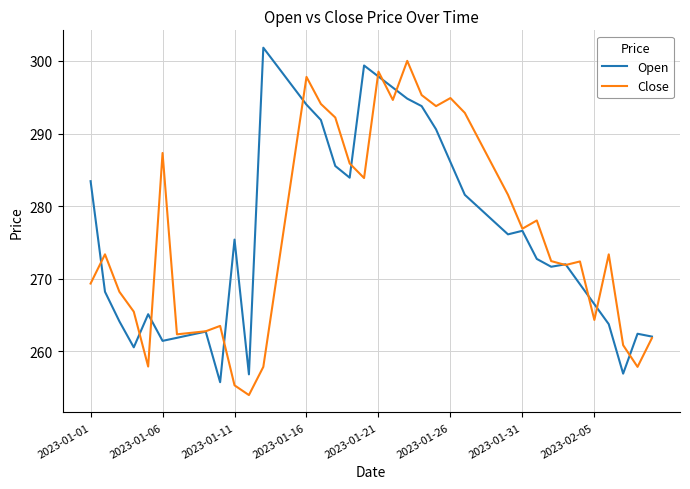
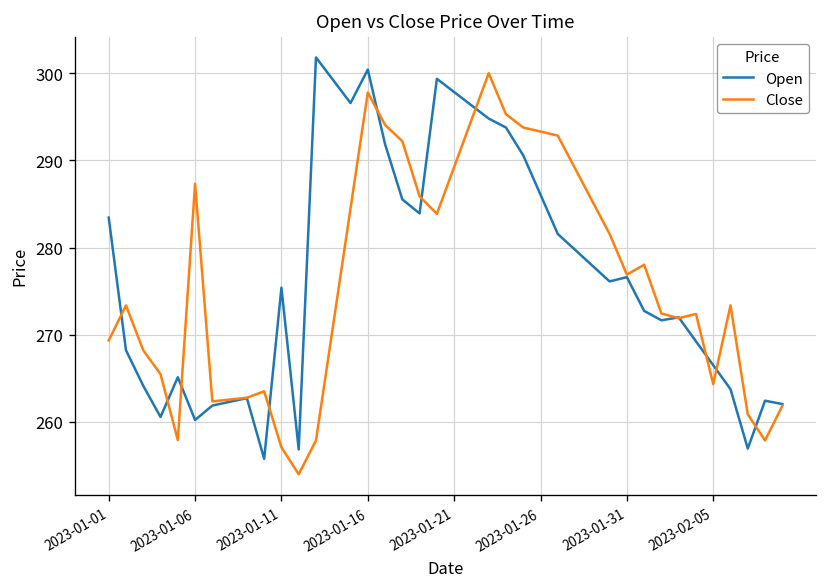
Open, 2023-01-06: 261 -> 260
Close, 2023-01-11: 255 -> 257
Open, 2023-01-16: 294 -> 300
Close, 2023-01-21: 299 -> 289
Close, 2023-01-26: 295 -> 293
